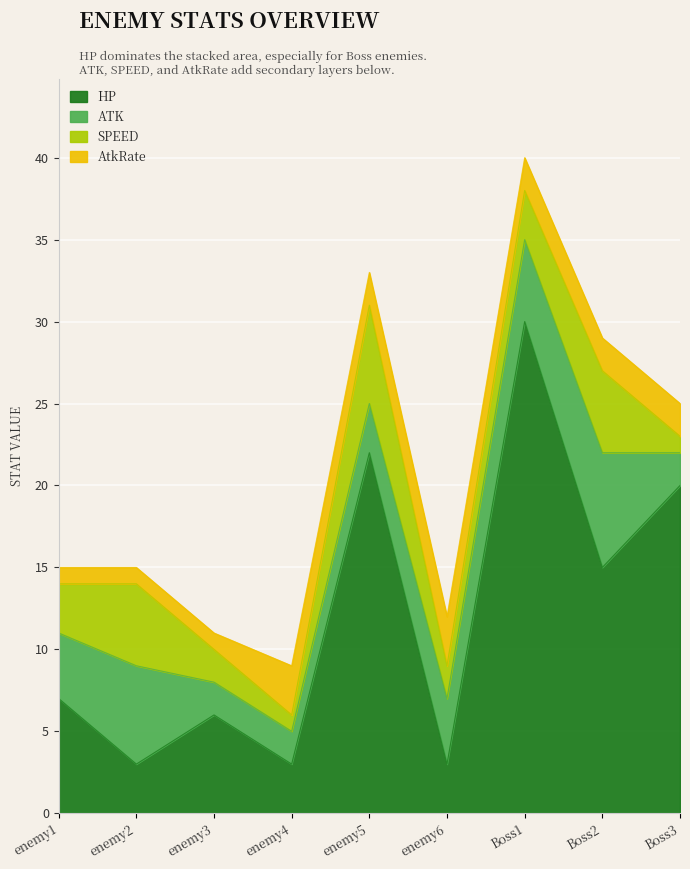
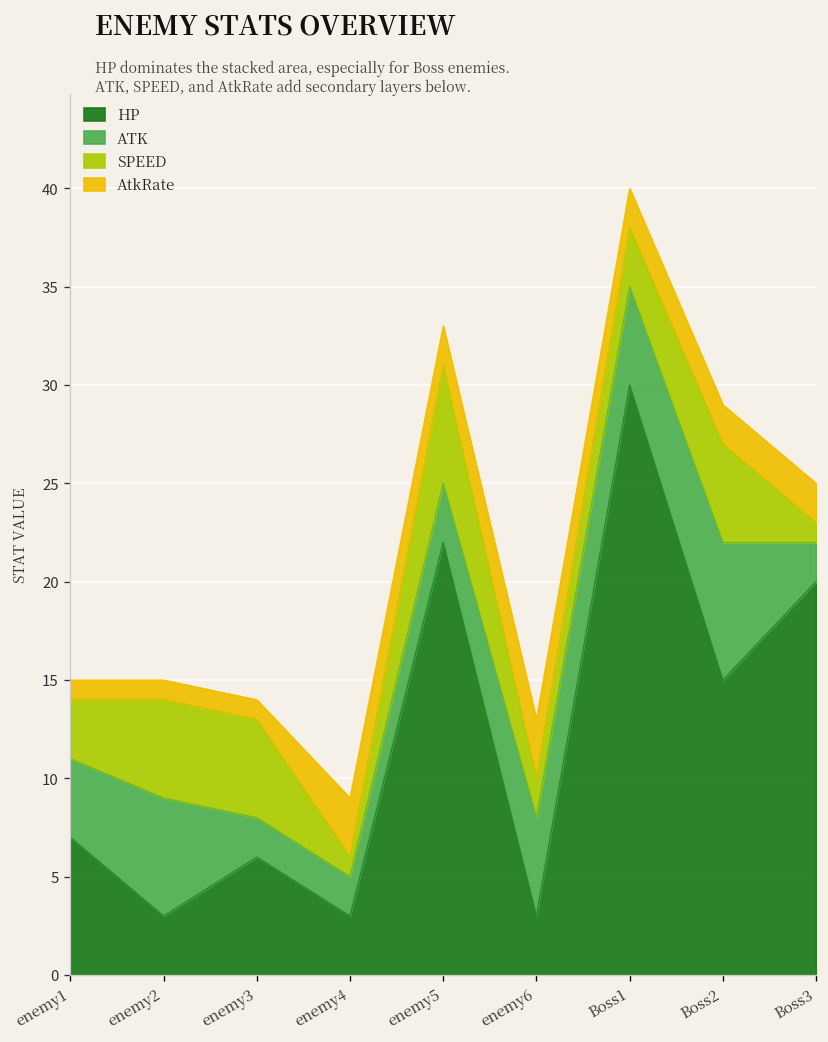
SPEED, enemy3: 2 -> 5
ATK, enemy6: 4 -> 5
